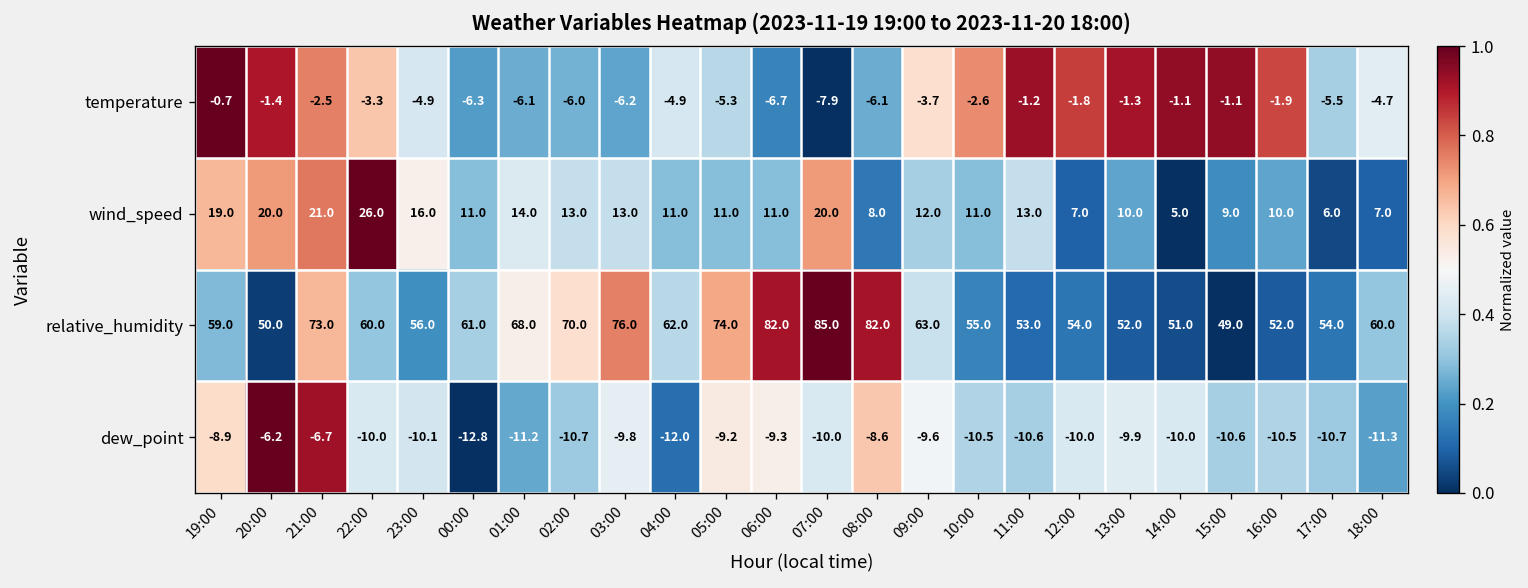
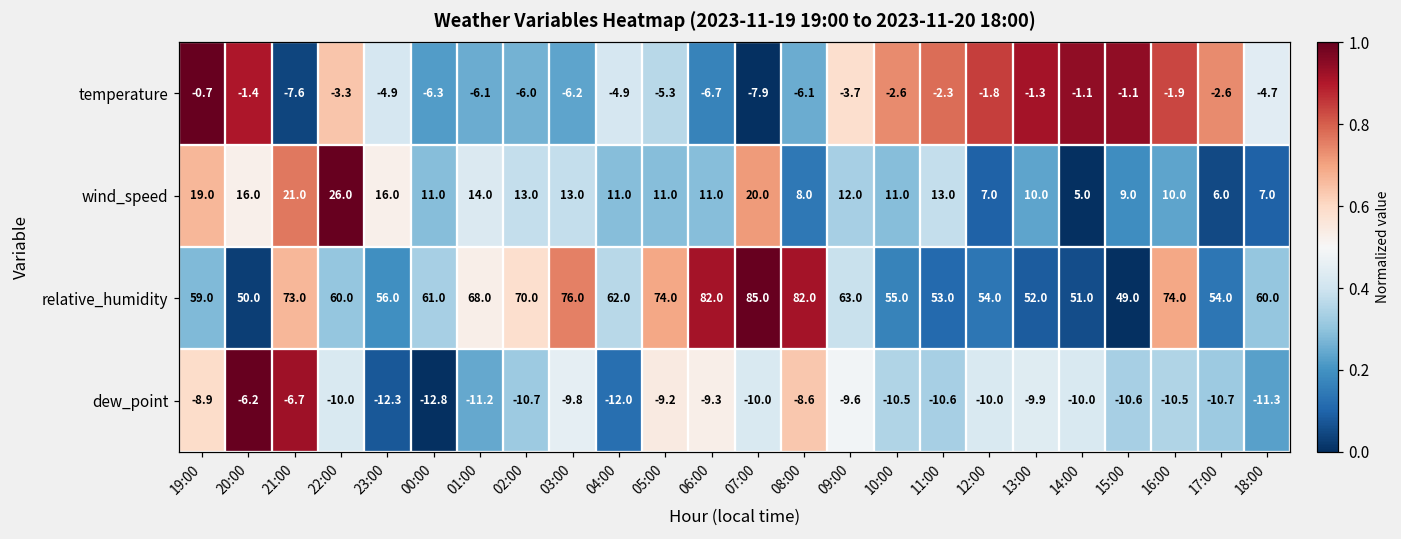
temperature, 21:00: -2.5 -> -7.6
temperature, 11:00: -1.2 -> -2.3
temperature, 17:00: -5.5 -> -2.6
wind_speed, 20:00: 20.0 -> 16.0
relative_humidity, 16:00: 52.0 -> 74.0
dew_point, 23:00: -10.1 -> -12.3
